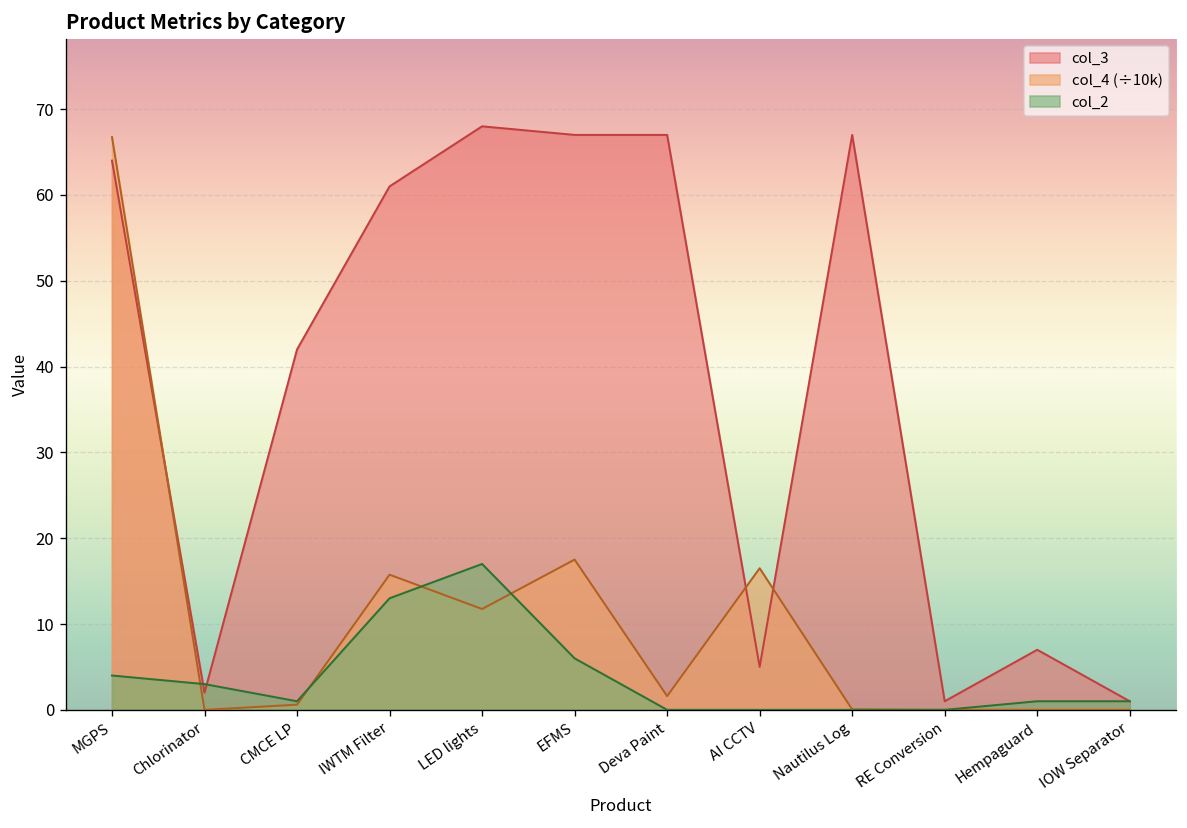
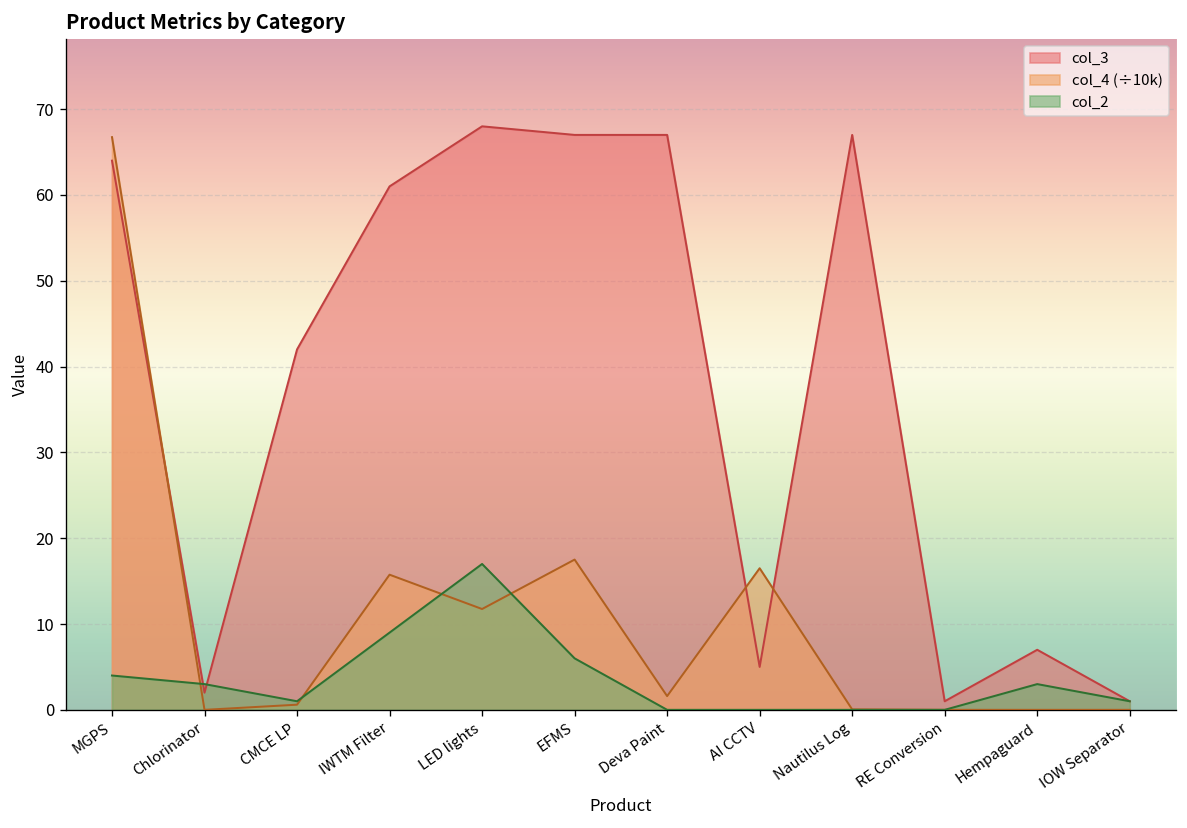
col_2, IWTM Filter: 13 -> 9
col_2, Hempaguard: 1 -> 3
